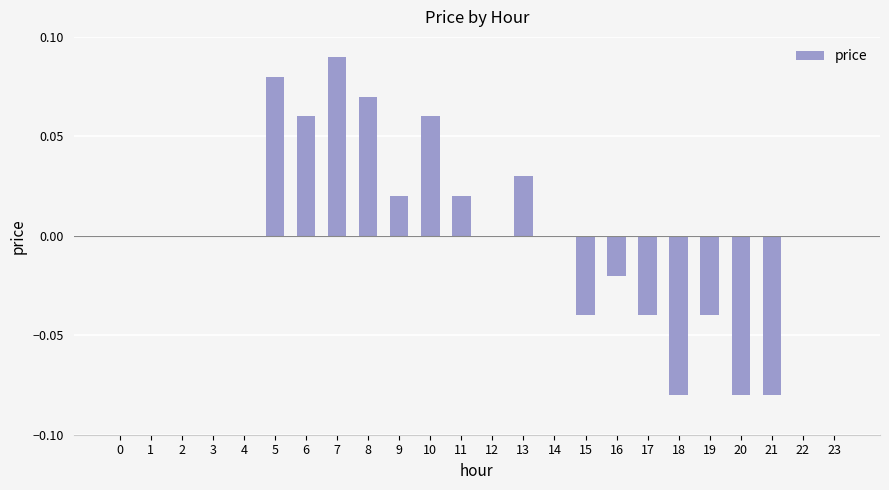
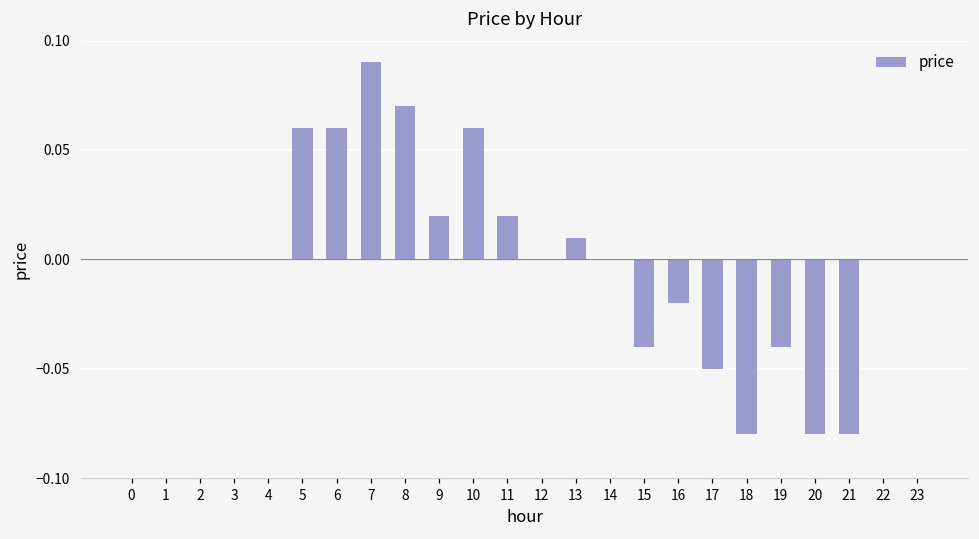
5: 0.08 -> 0.06
13: 0.03 -> 0.01
17: -0.04 -> -0.05
